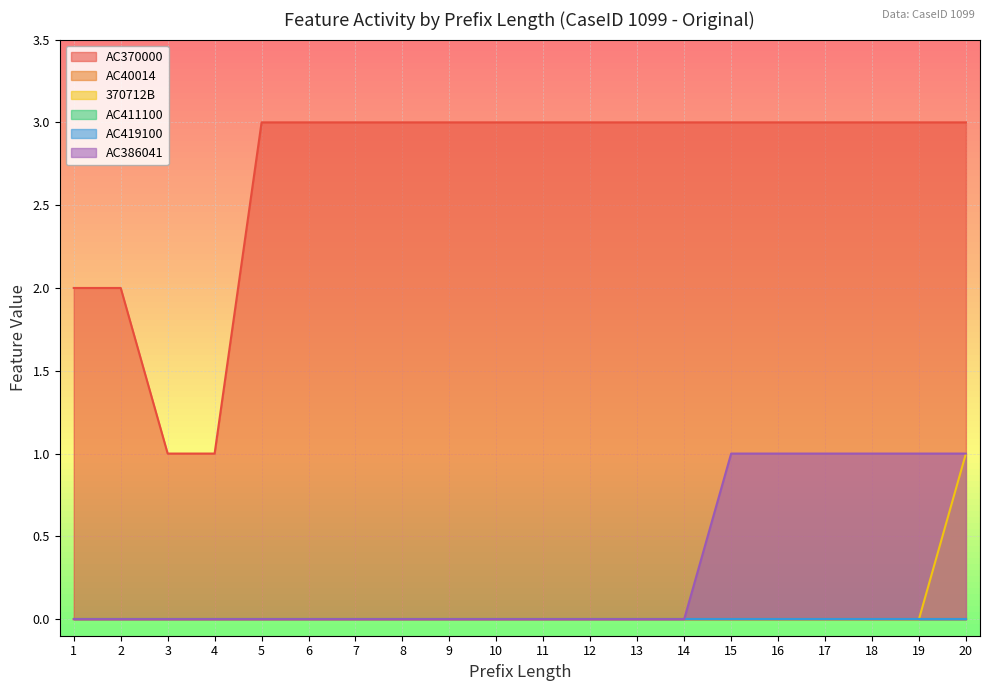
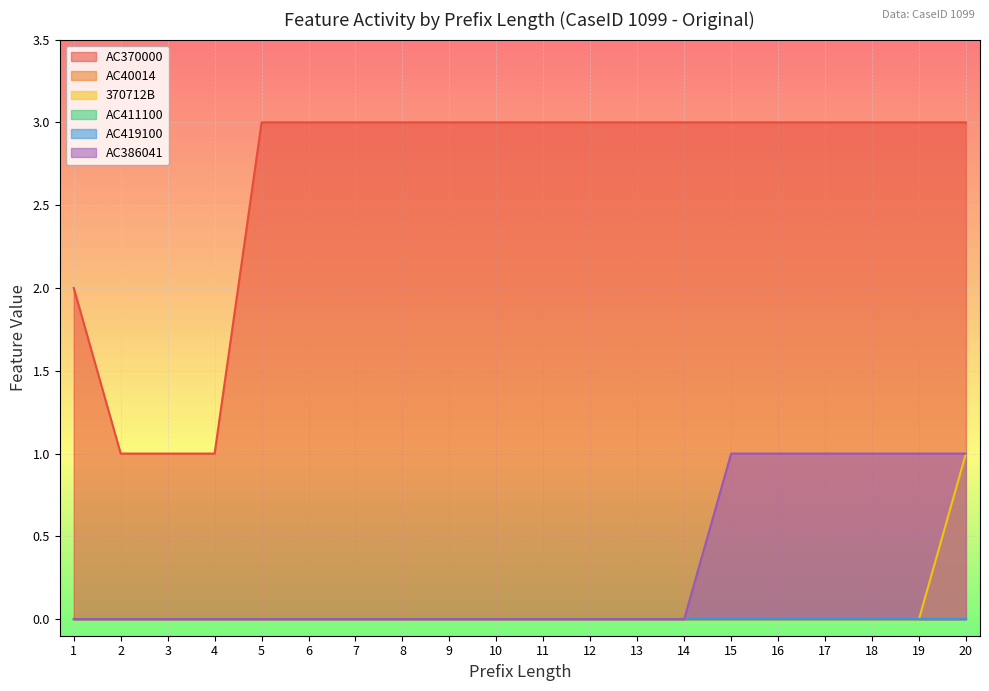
AC370000, 2: 2 -> 1
